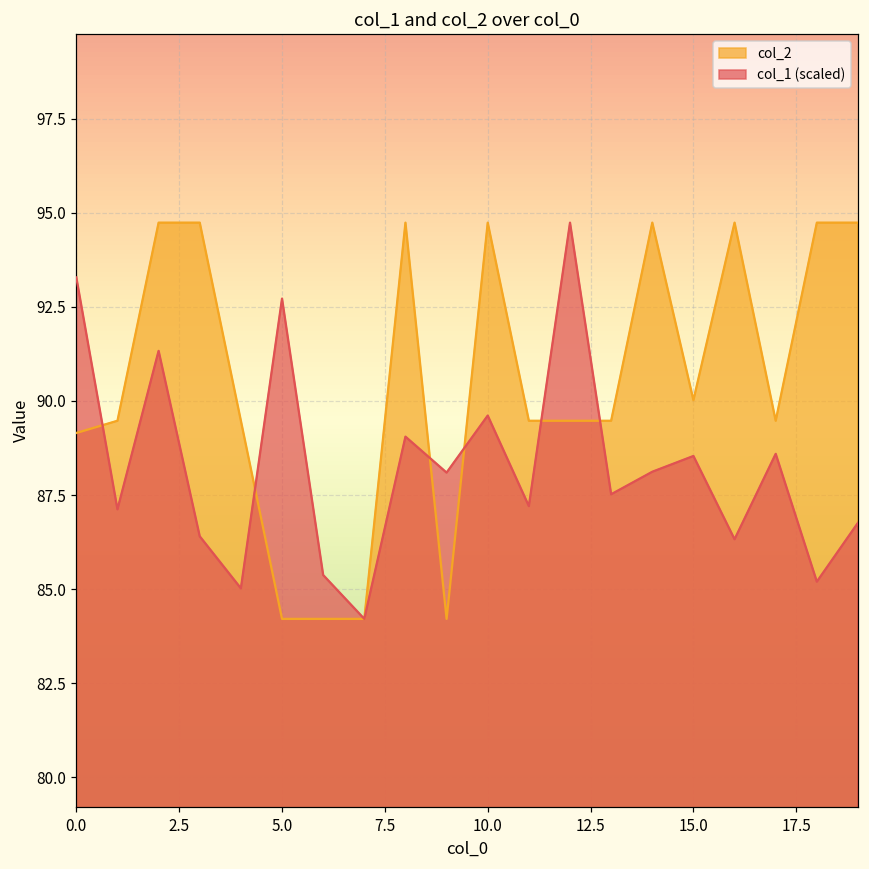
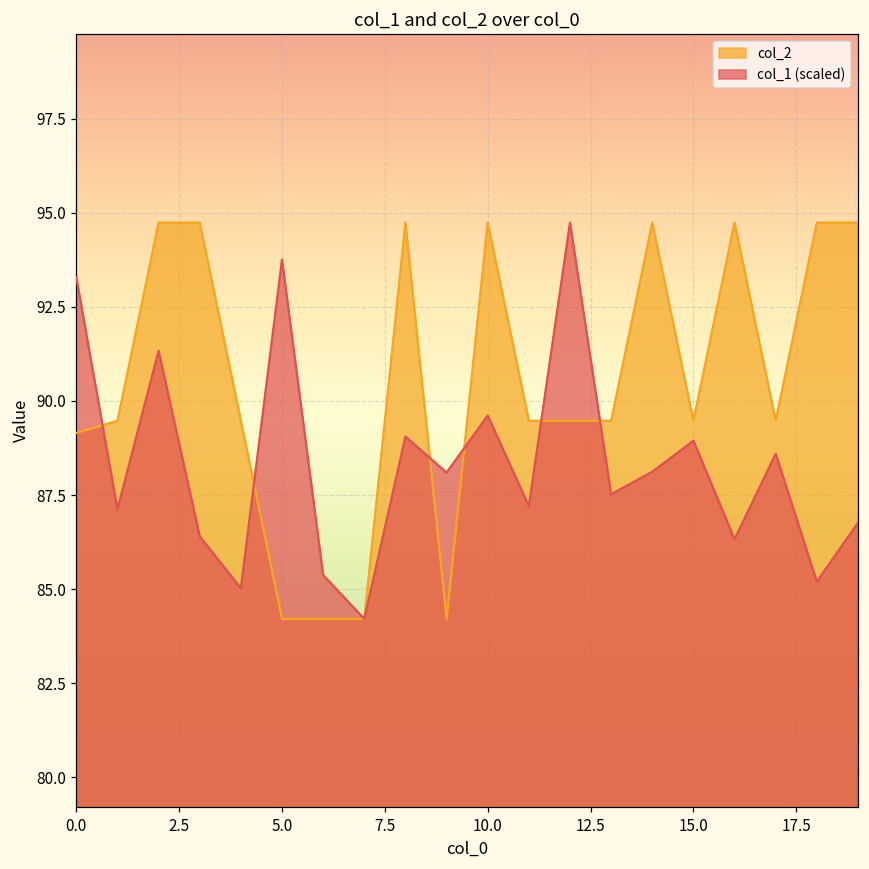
col_1 (scaled), 5.0: 92.7 -> 93.8
col_2, 15.0: 90.0 -> 89.5
col_1 (scaled), 15.0: 88.5 -> 88.9
